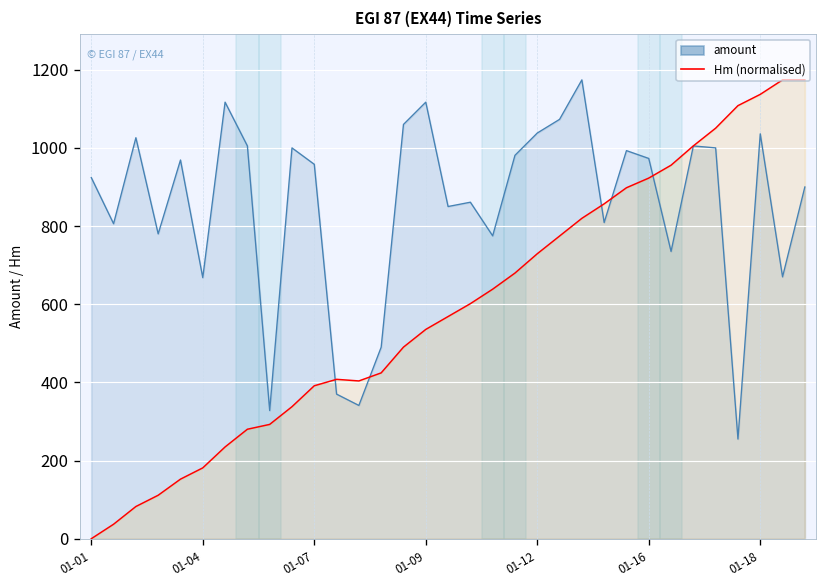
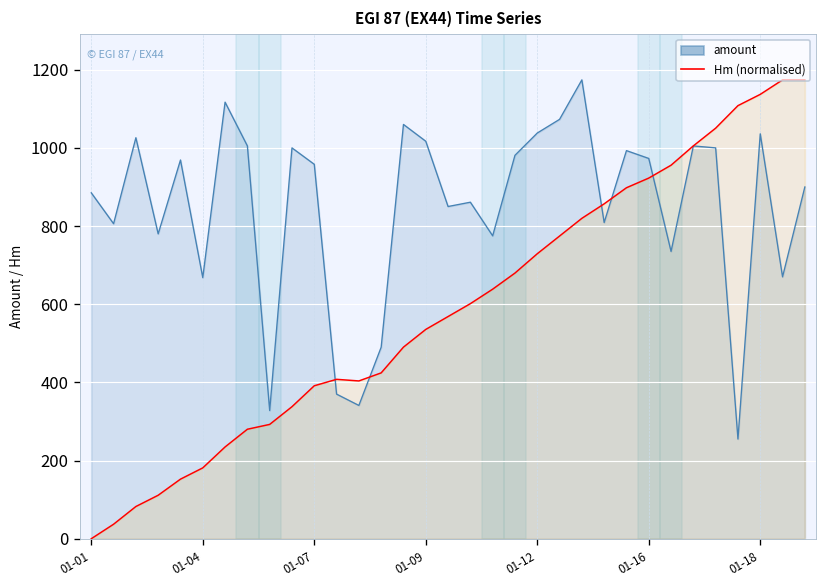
amount, 01-01: 920 -> 890
amount, 01-09: 1120 -> 1020
